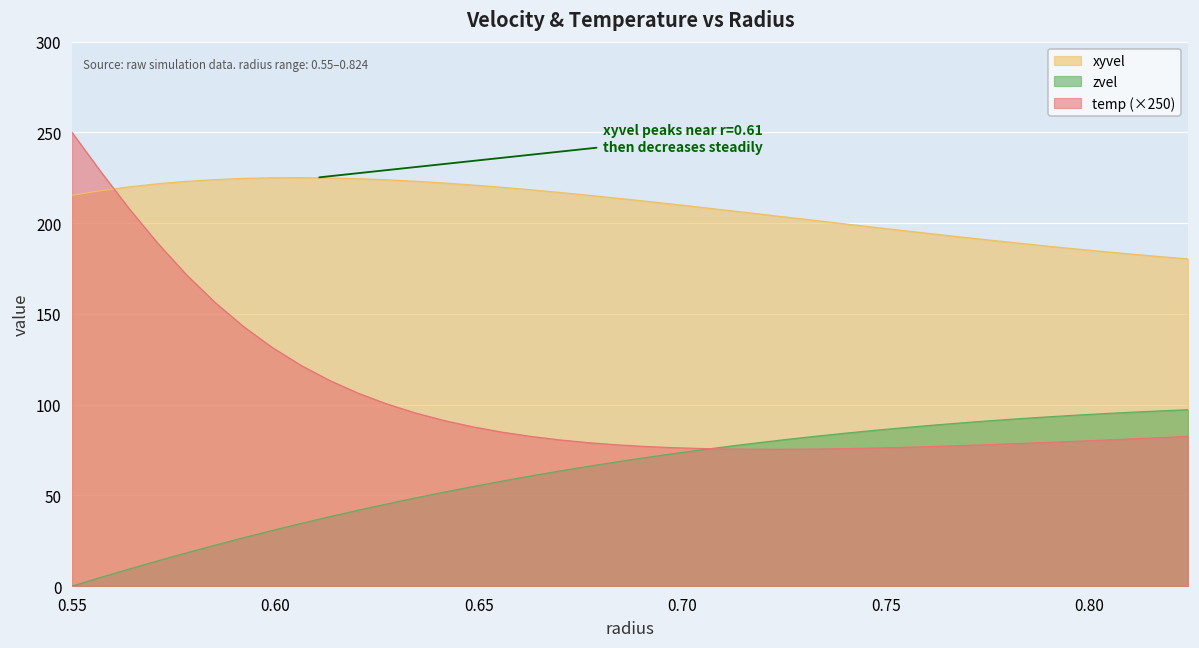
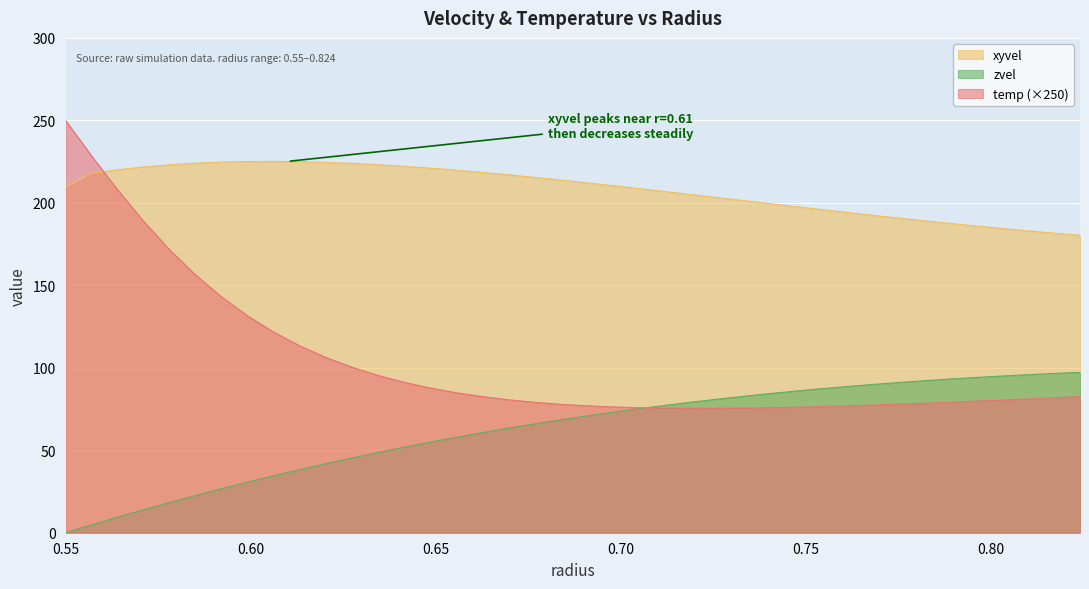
xyvel, 0.55: 215 -> 209
